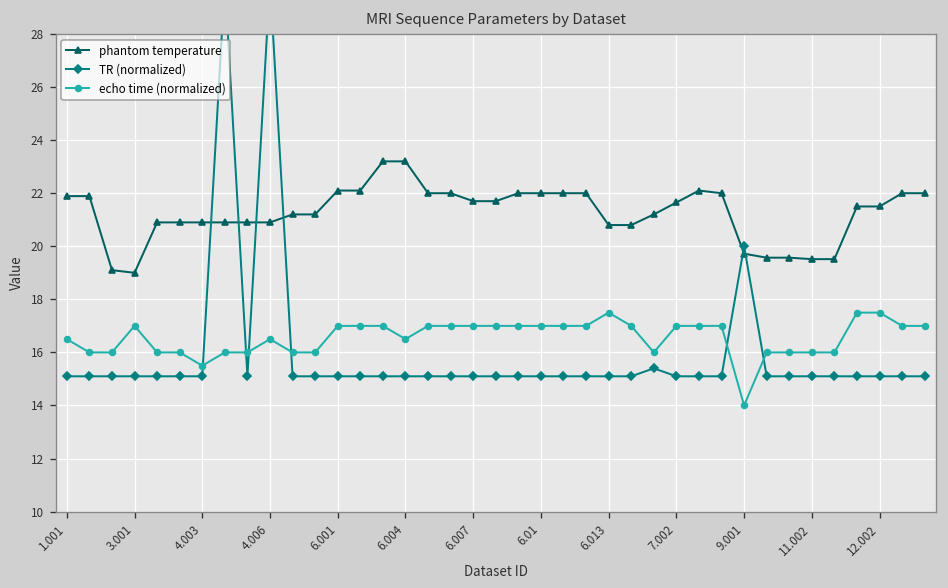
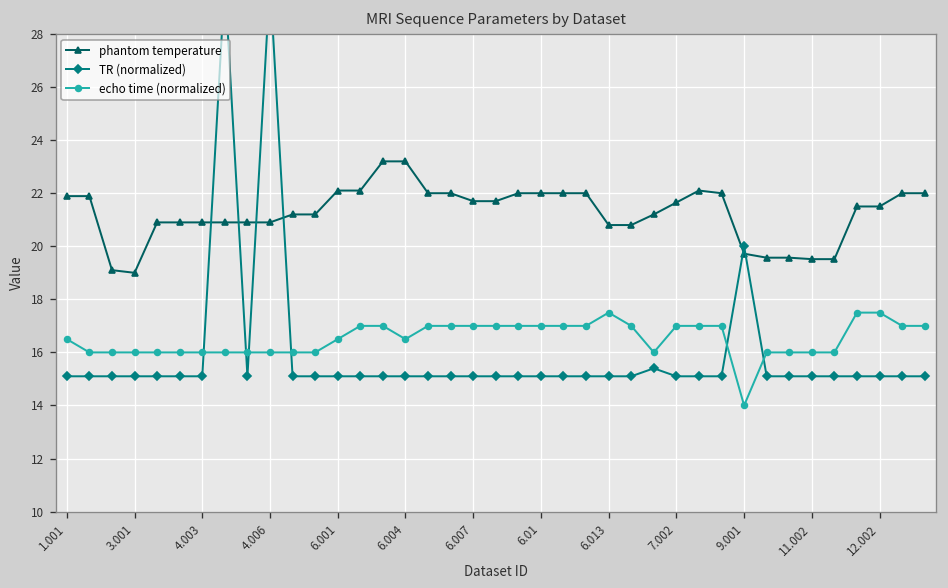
echo time (normalized), 3.001: 17.0 -> 16.0
echo time (normalized), 4.003: 15.5 -> 16.0
echo time (normalized), 4.006: 16.5 -> 16.0
echo time (normalized), 6.001: 17.0 -> 16.5
